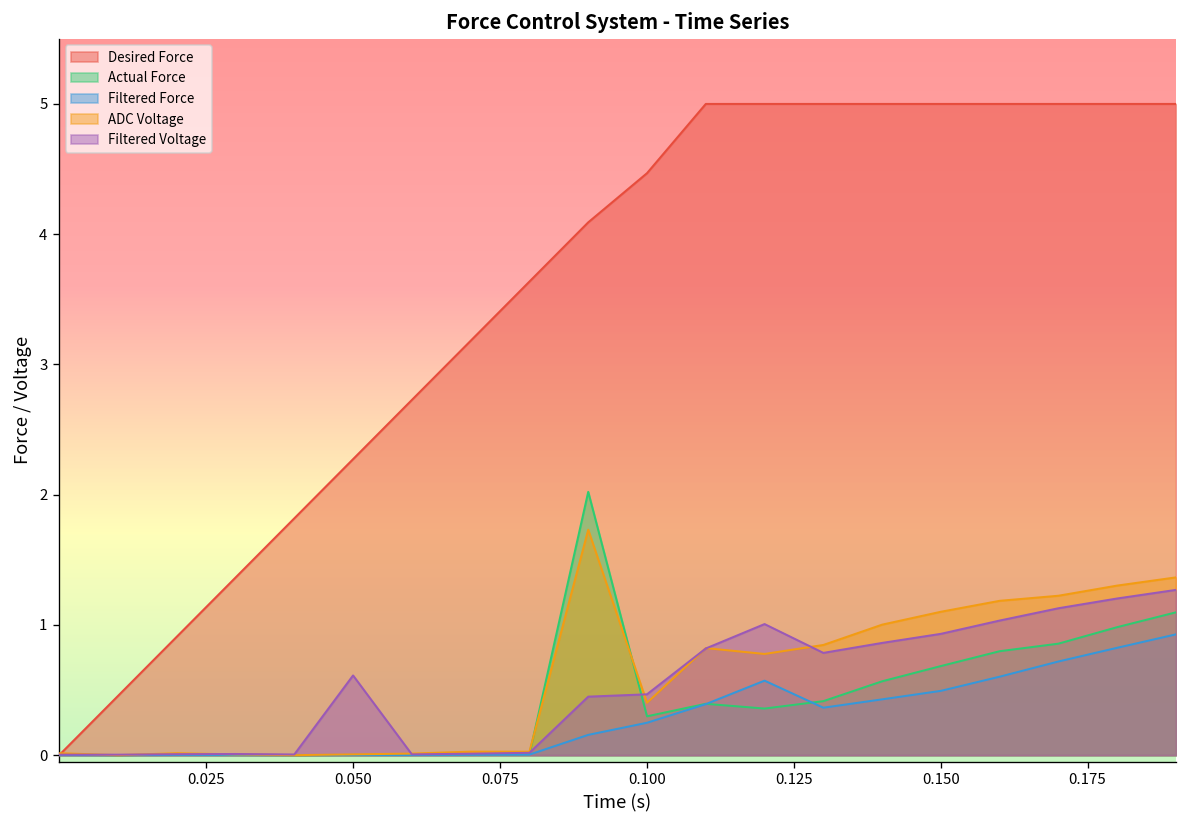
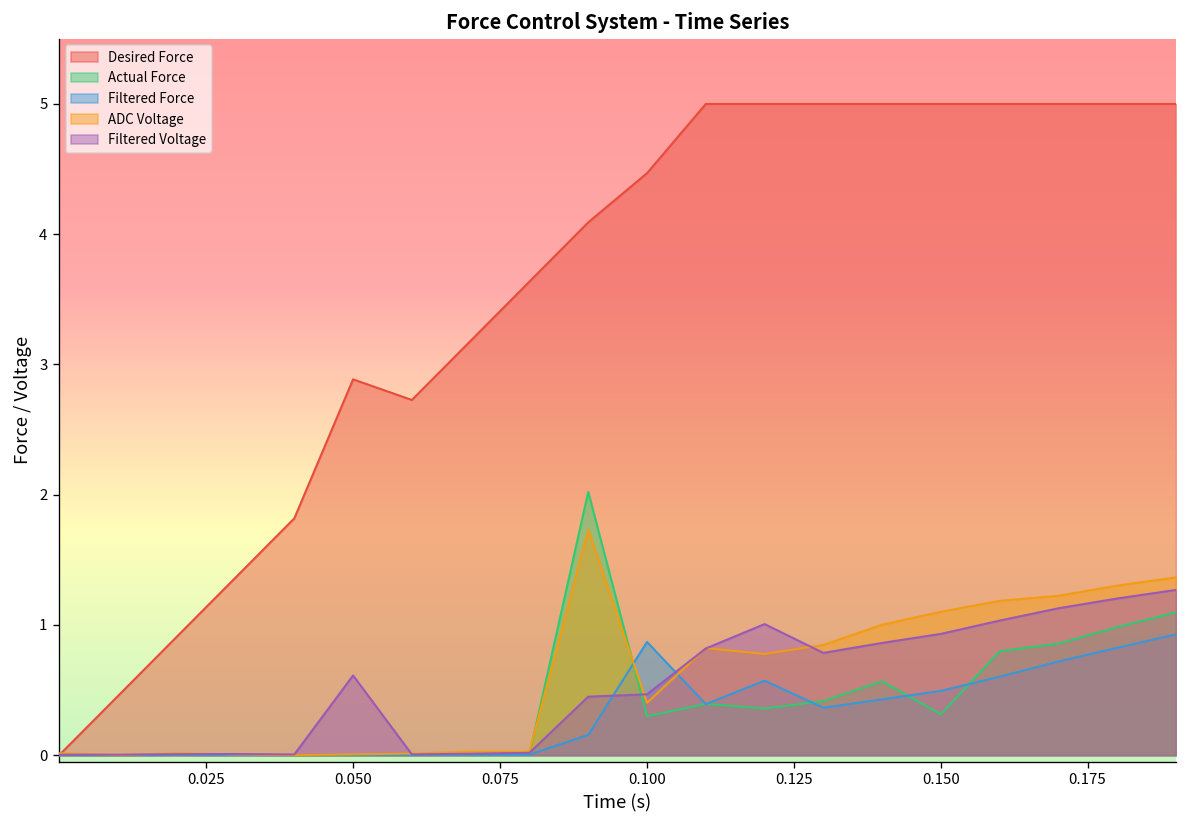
Desired Force, 0.050: 2.27 -> 2.89
Filtered Force, 0.100: 0.25 -> 0.87
Actual Force, 0.150: 0.68 -> 0.31
